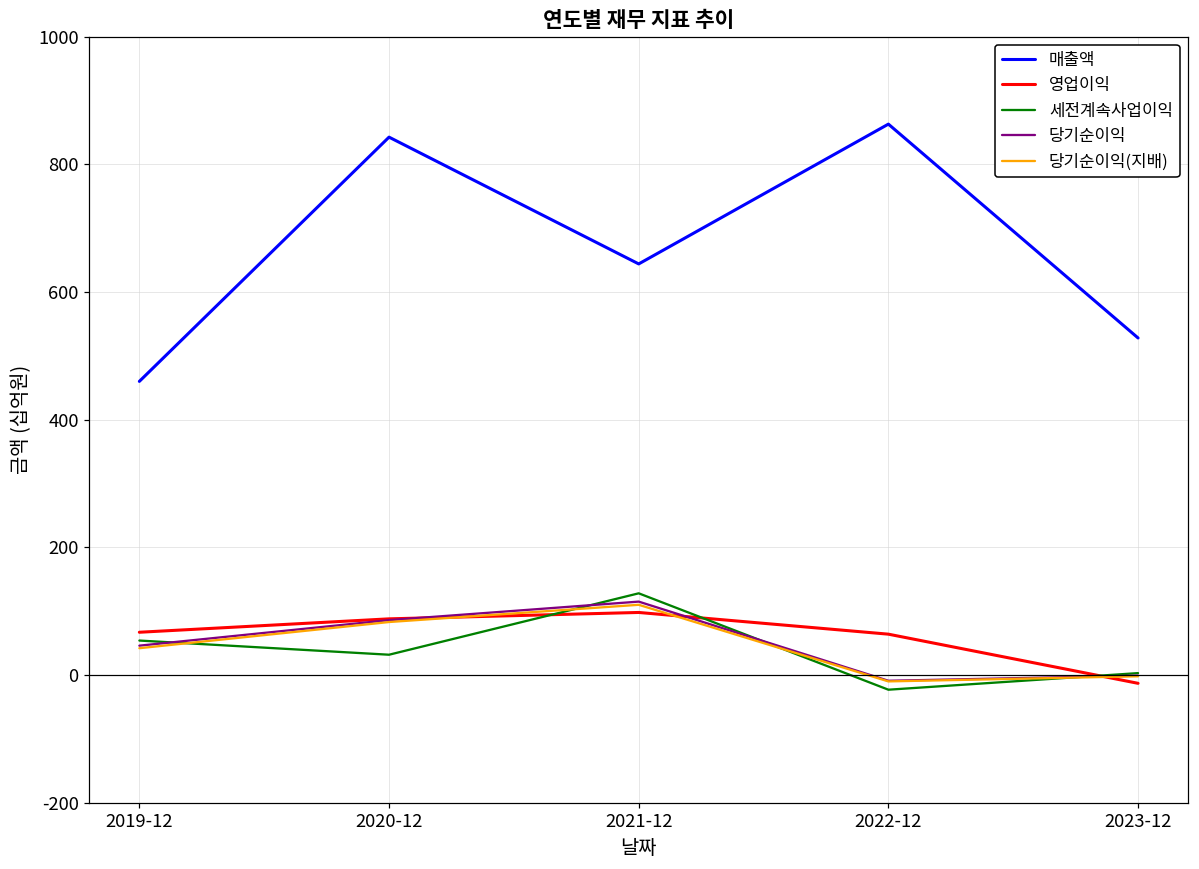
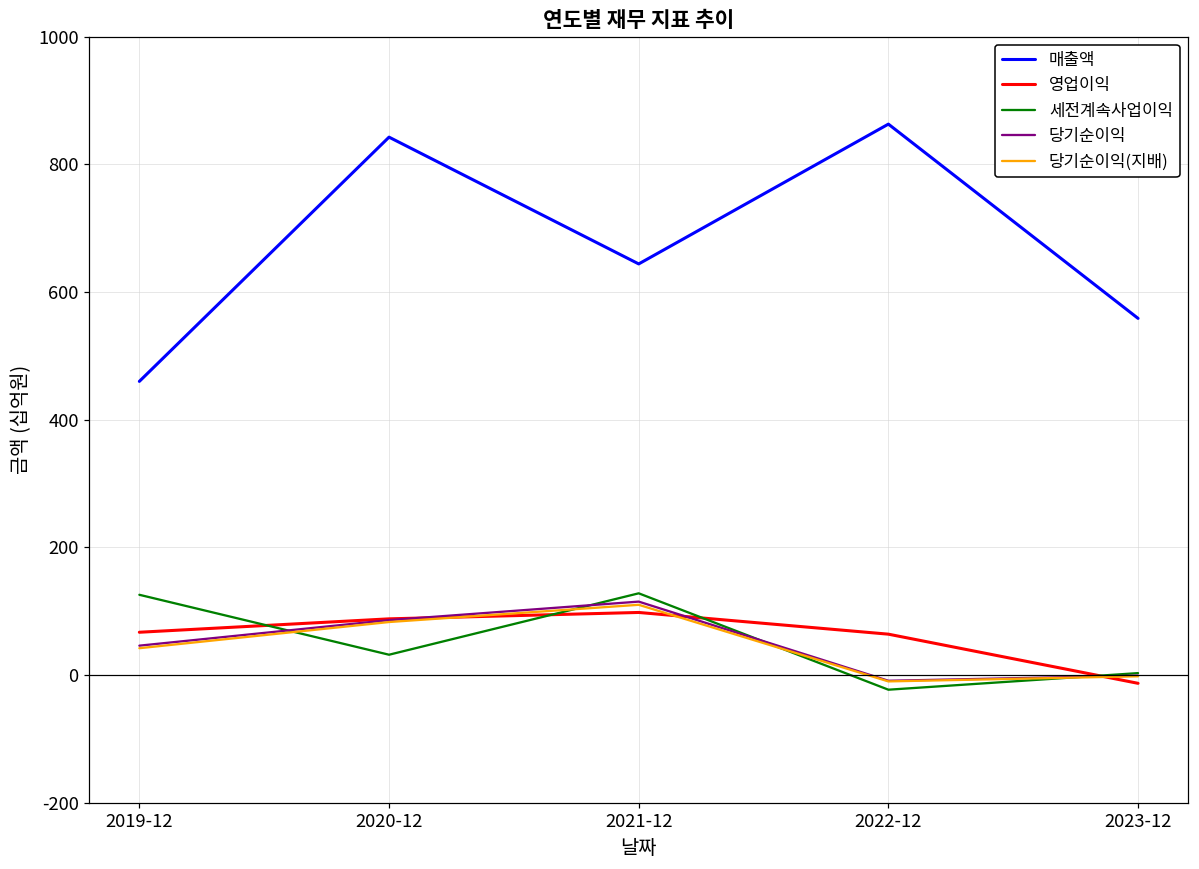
세전계속사업이익, 2019-12: 50 -> 130
매출액, 2023-12: 530 -> 560
